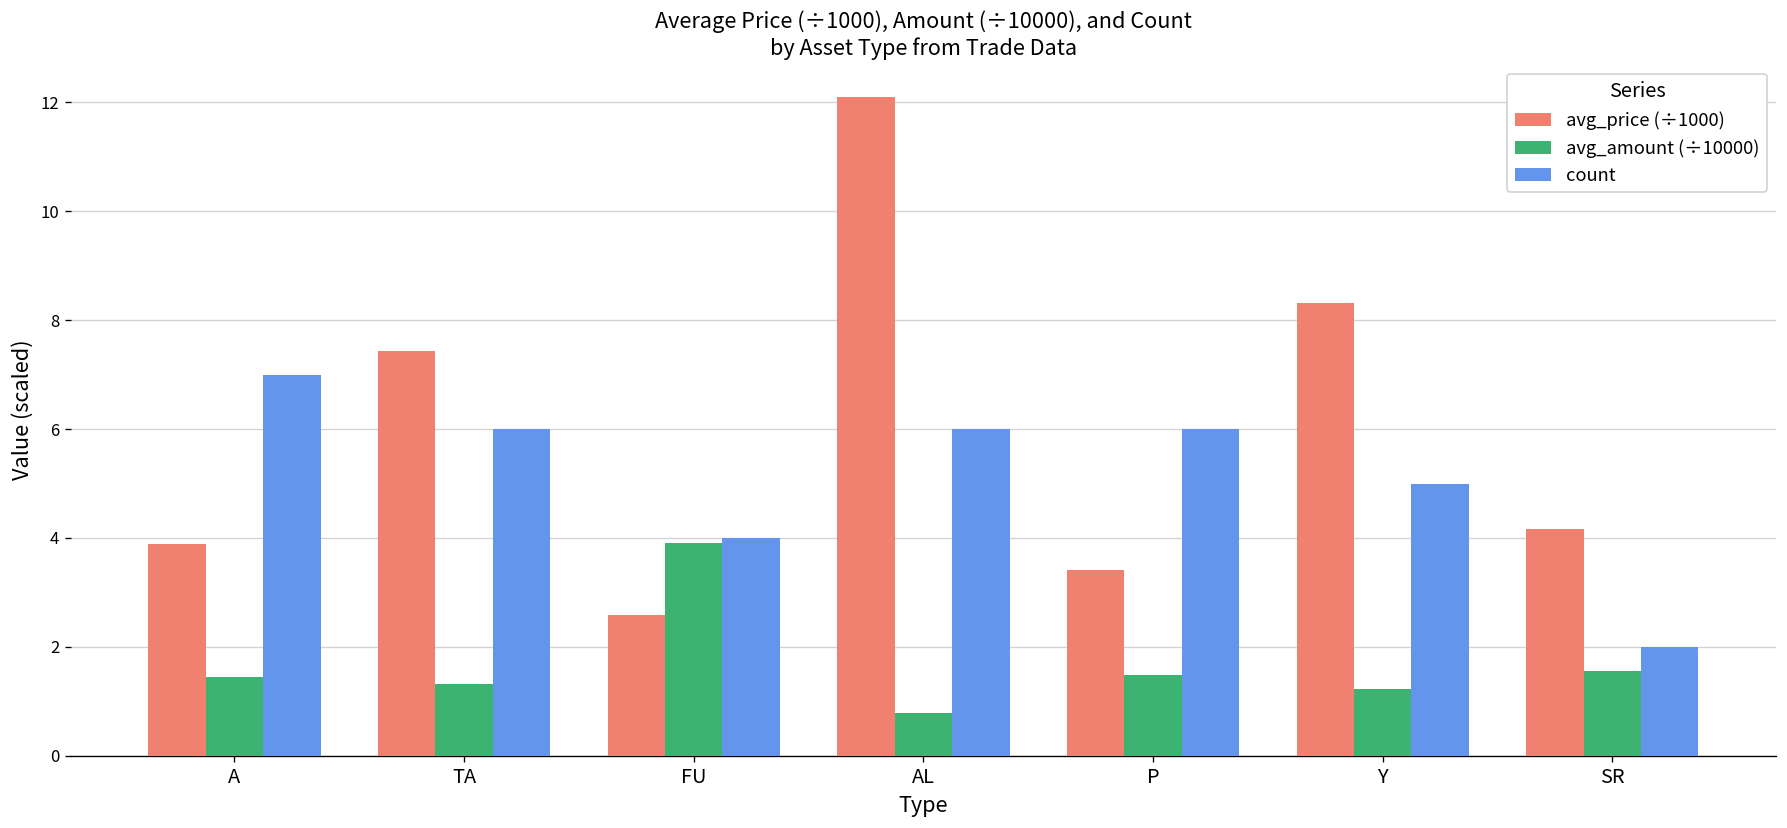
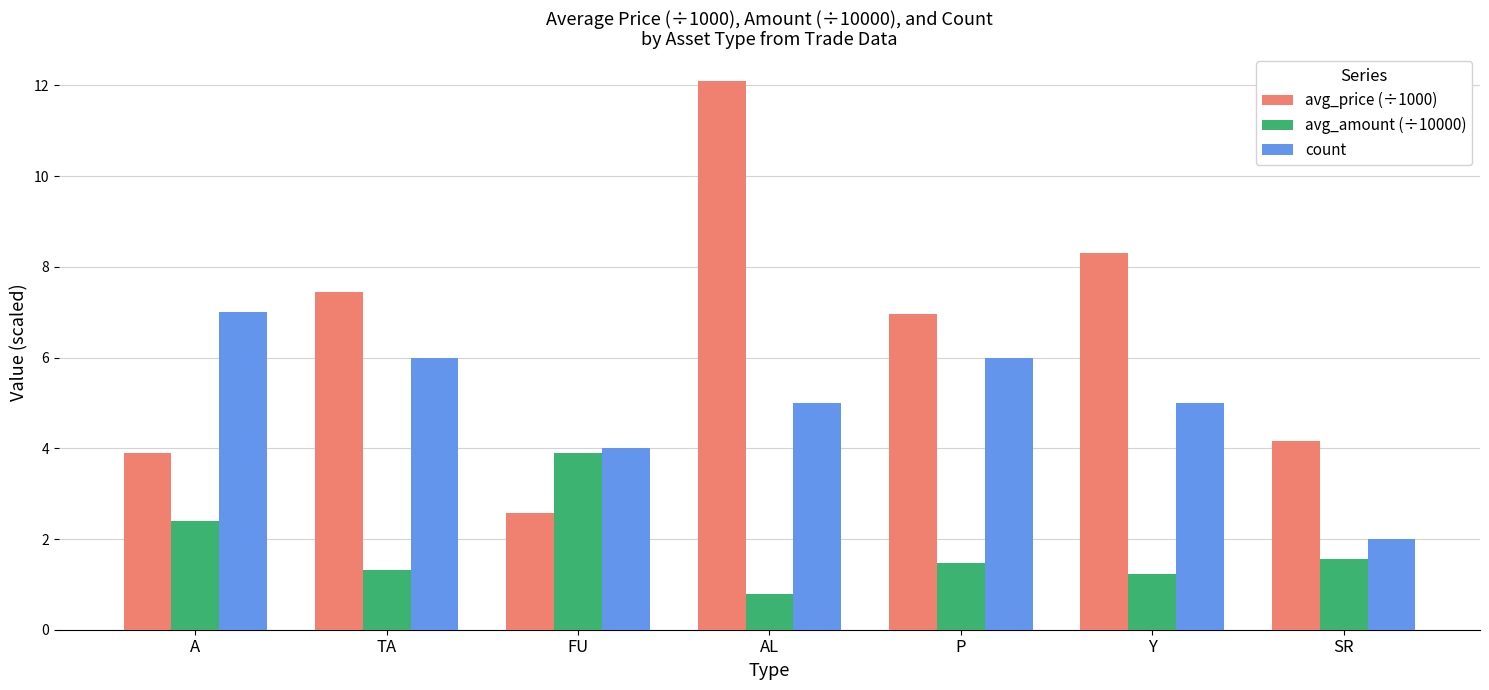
avg_amount (÷10000), A: 1.4 -> 2.4
count, AL: 6 -> 5
avg_price (÷1000), P: 3.4 -> 7.0
